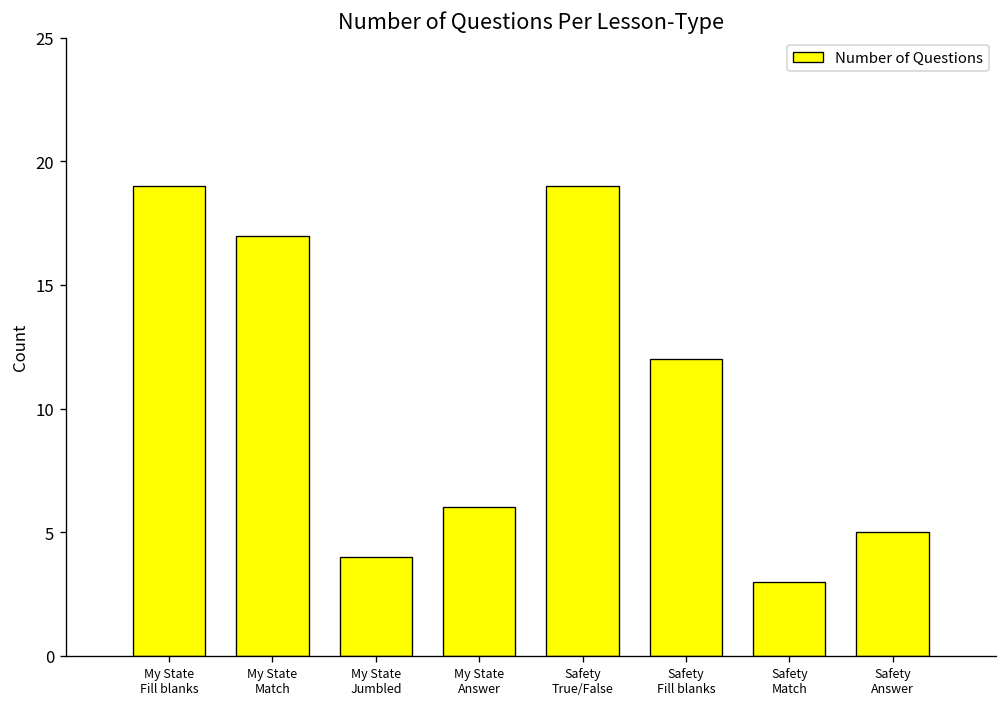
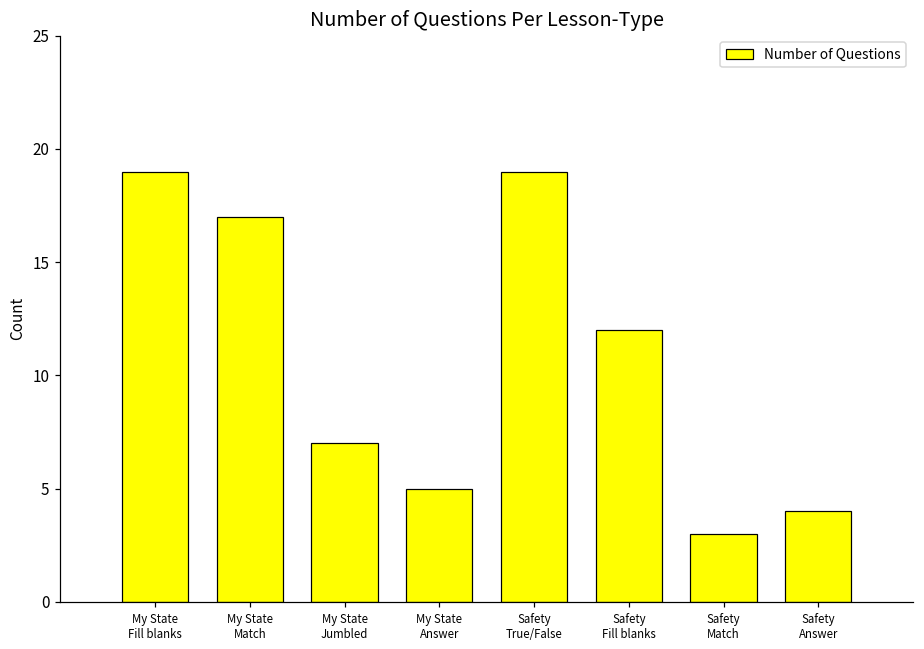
My State Jumbled: 4 -> 7
My State Answer: 6 -> 5
Safety Answer: 5 -> 4
